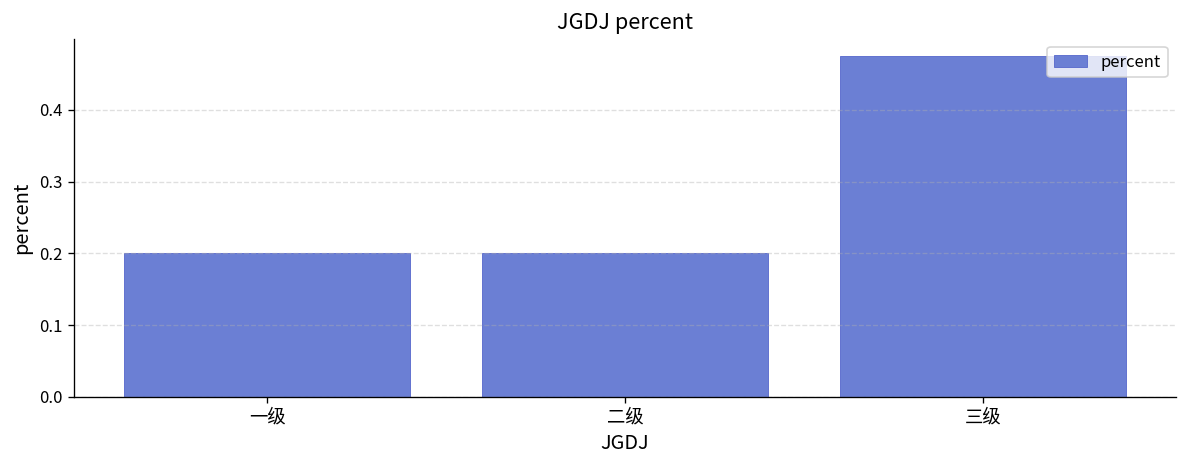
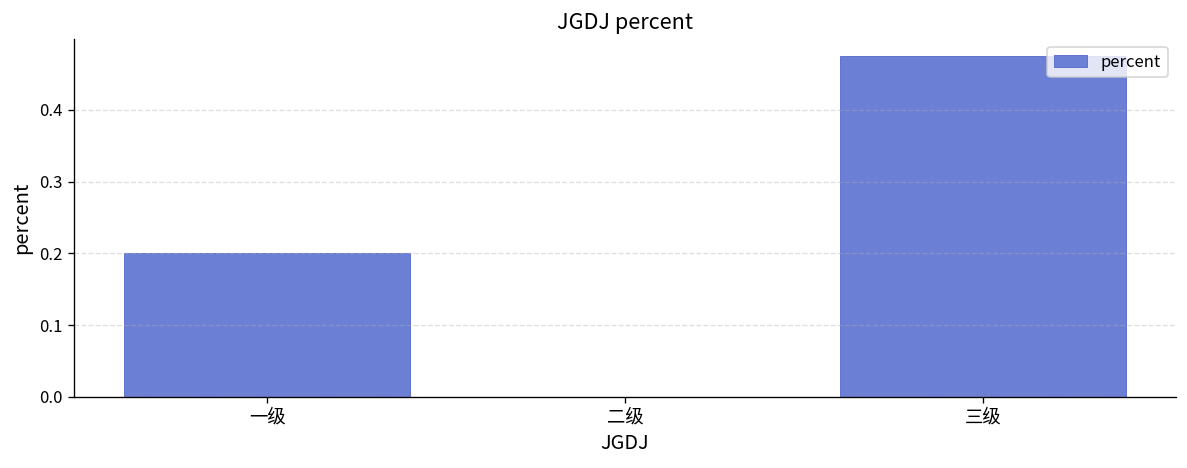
二级: 0.2 -> 0.0
